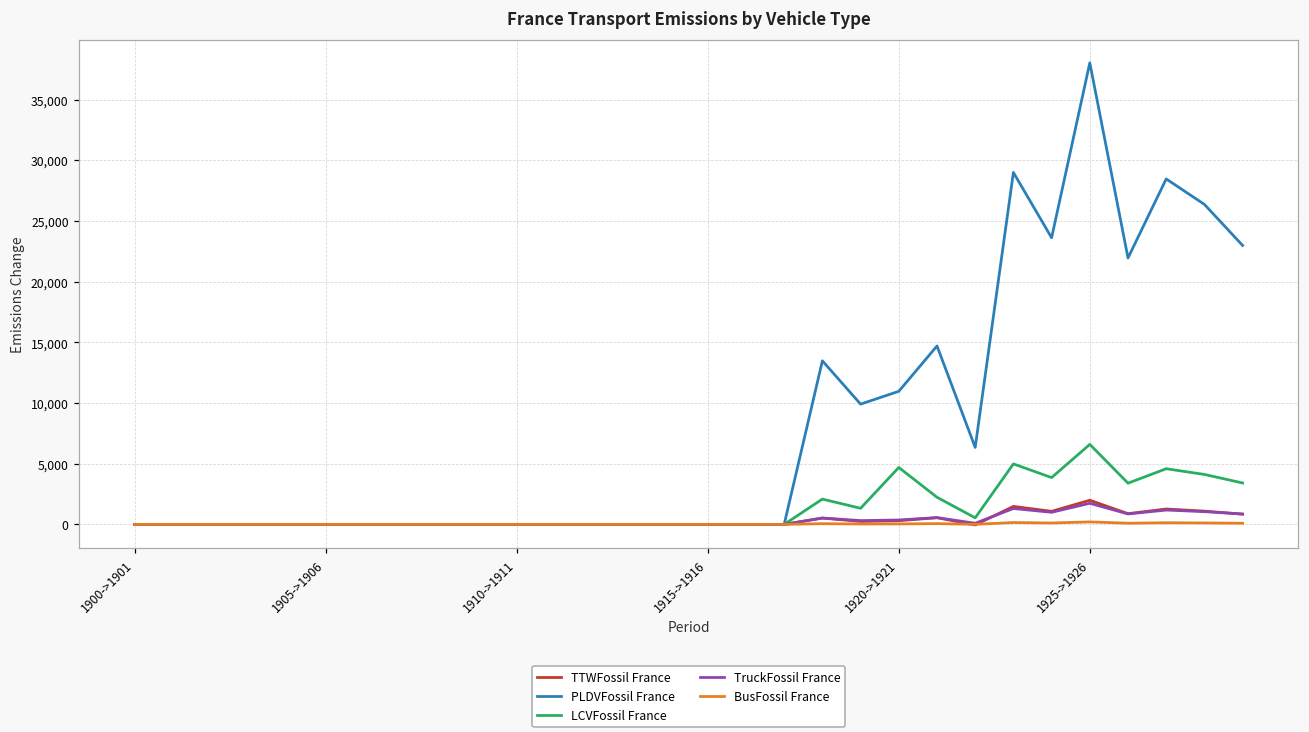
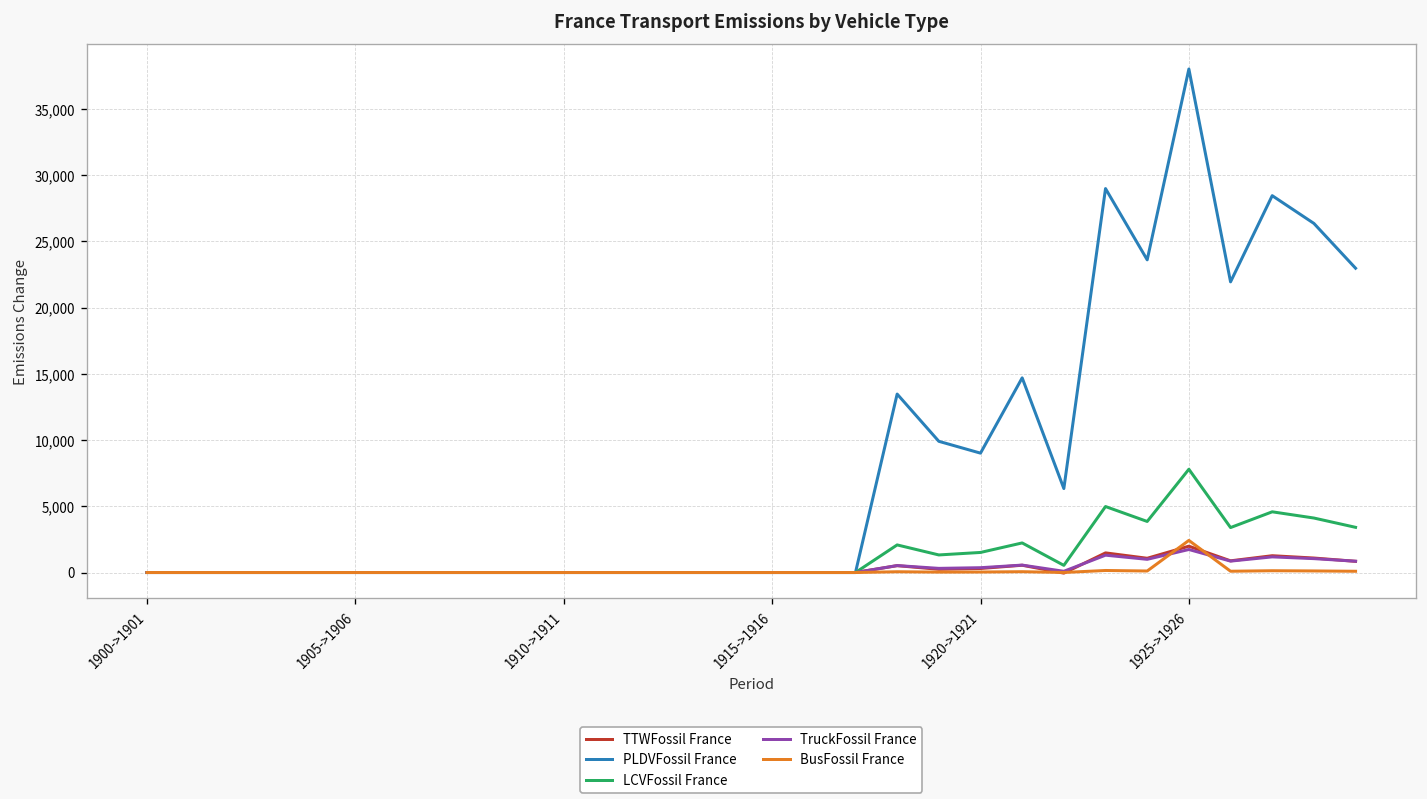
PLDVFossil France, 1920->1921: 11,000 -> 9,000
LCVFossil France, 1920->1921: 4,700 -> 1,500
LCVFossil France, 1925->1926: 6,600 -> 7,800
BusFossil France, 1925->1926: 200 -> 2,400
